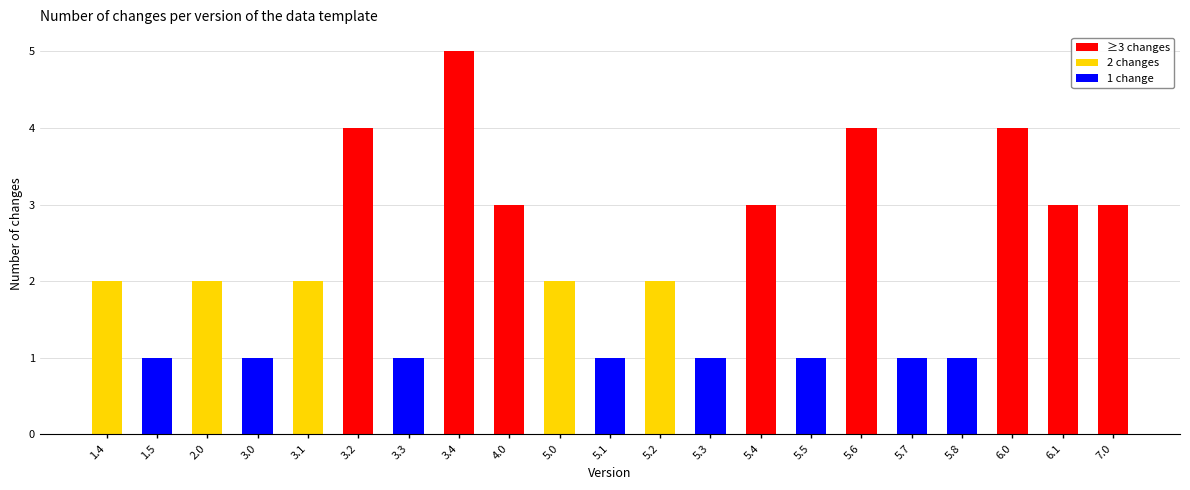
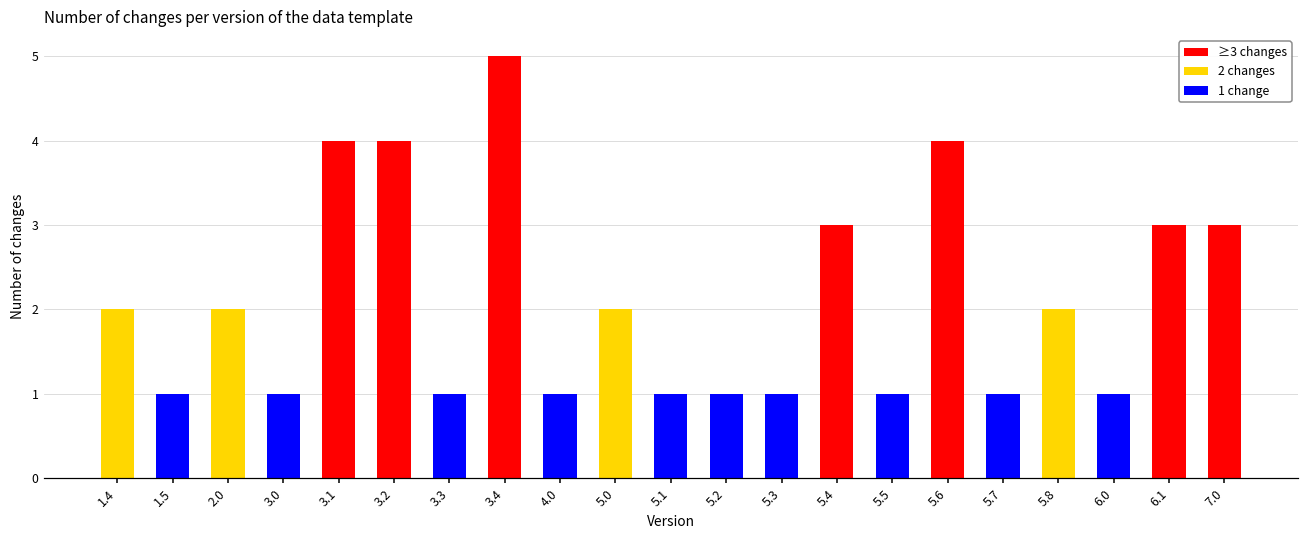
3.1: 2 -> 4
4.0: 3 -> 1
5.2: 2 -> 1
5.8: 1 -> 2
6.0: 4 -> 1
